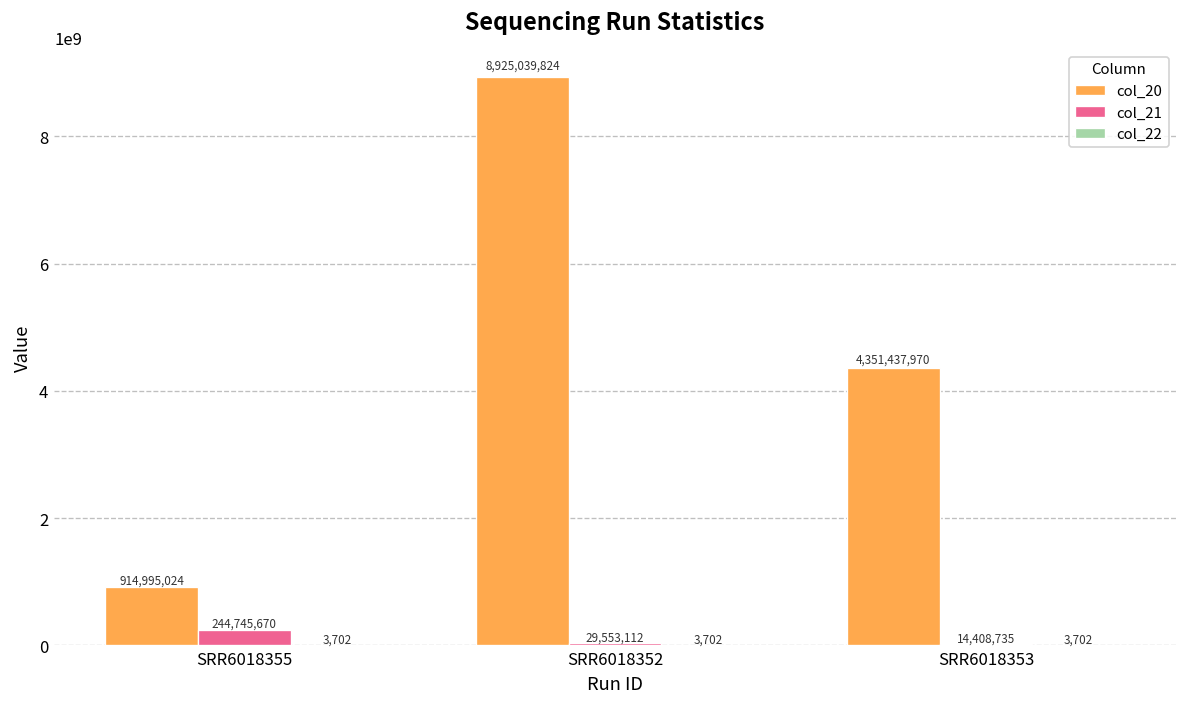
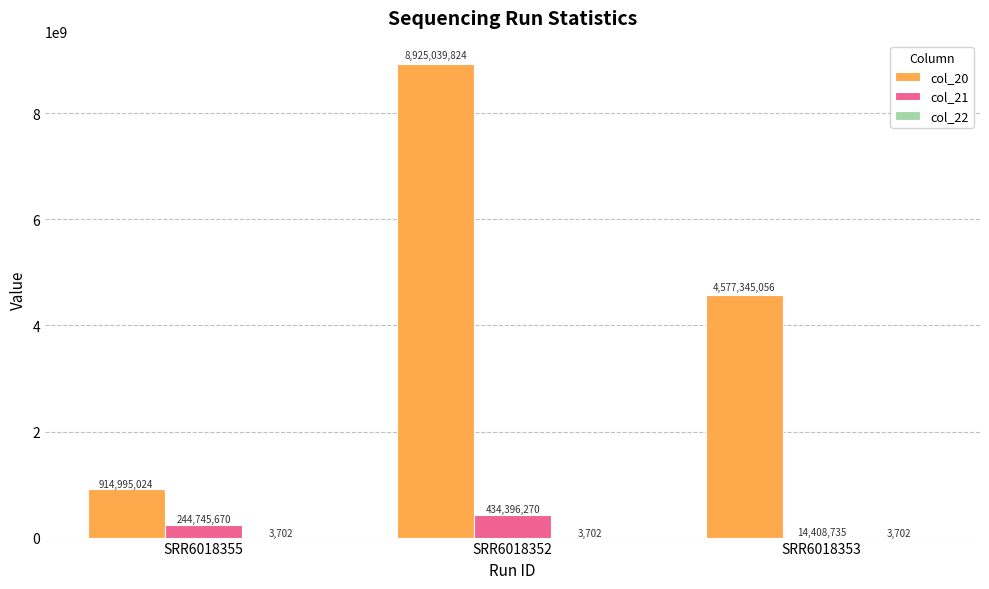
col_21, SRR6018352: 29,553,112 -> 434,396,270
col_20, SRR6018353: 4,351,437,970 -> 4,577,345,056
